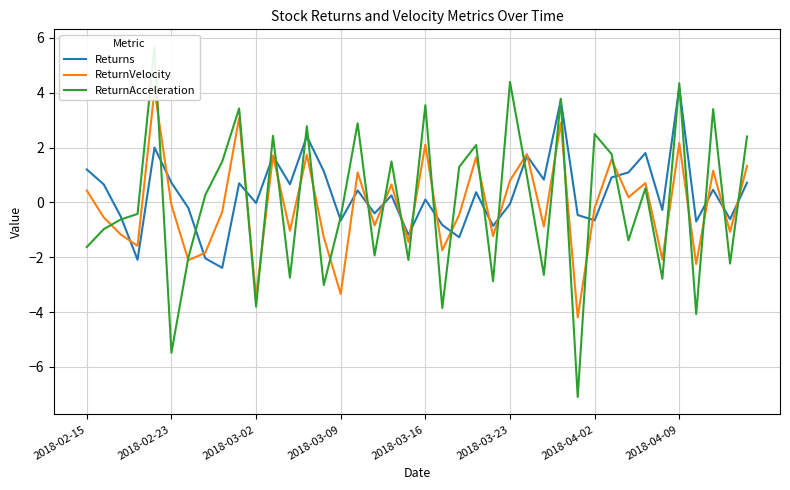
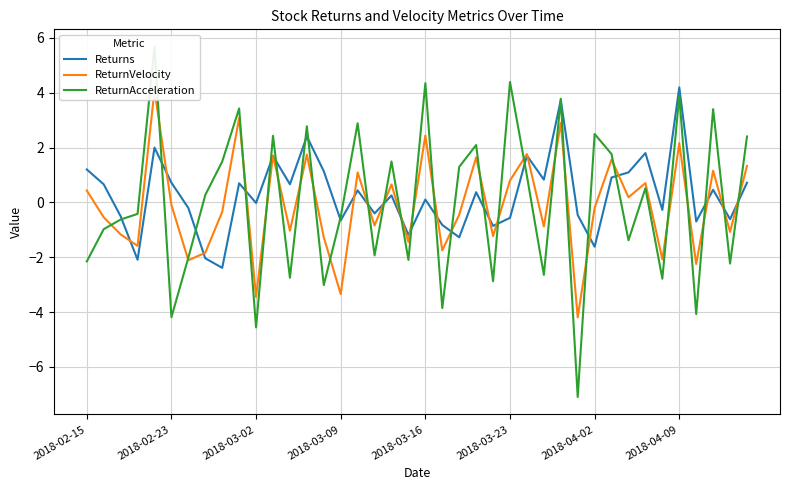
ReturnAcceleration, 2018-02-15: -1.6 -> -2.2
ReturnAcceleration, 2018-02-23: -5.5 -> -4.2
ReturnAcceleration, 2018-03-02: -3.8 -> -4.6
ReturnVelocity, 2018-03-16: 2.1 -> 2.4
ReturnAcceleration, 2018-03-16: 3.5 -> 4.4
Returns, 2018-03-23: -0.1 -> -0.6
Returns, 2018-04-02: -0.7 -> -1.6
ReturnAcceleration, 2018-04-09: 4.3 -> 3.9
